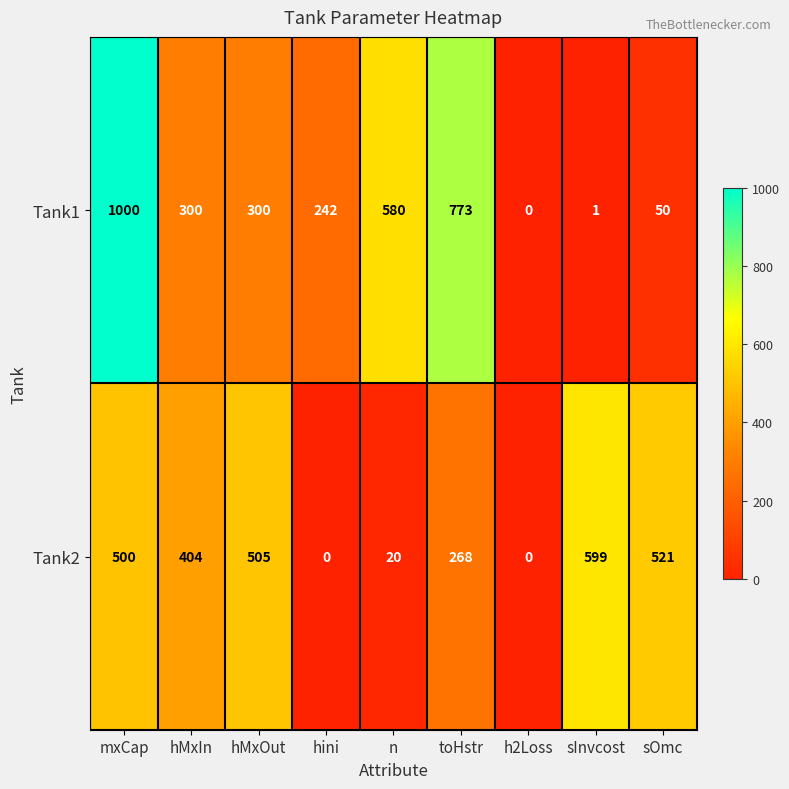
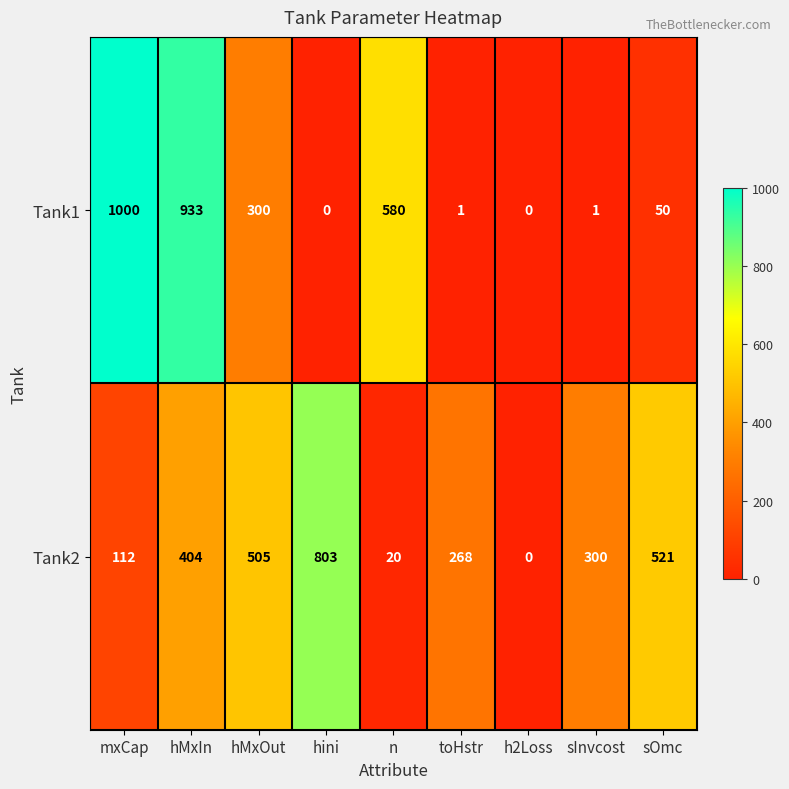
Tank1, hMxIn: 300 -> 933
Tank1, hini: 242 -> 0
Tank1, toHstr: 773 -> 1
Tank2, mxCap: 500 -> 112
Tank2, hini: 0 -> 803
Tank2, sInvcost: 599 -> 300
